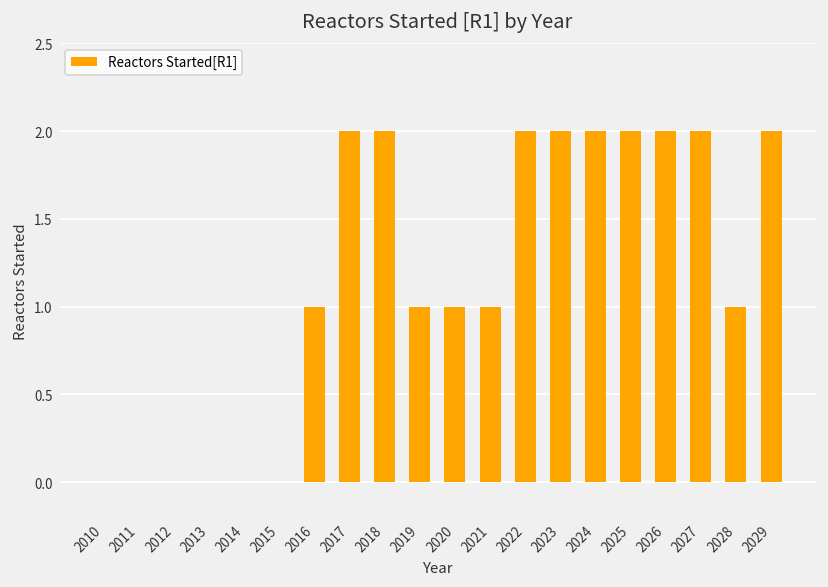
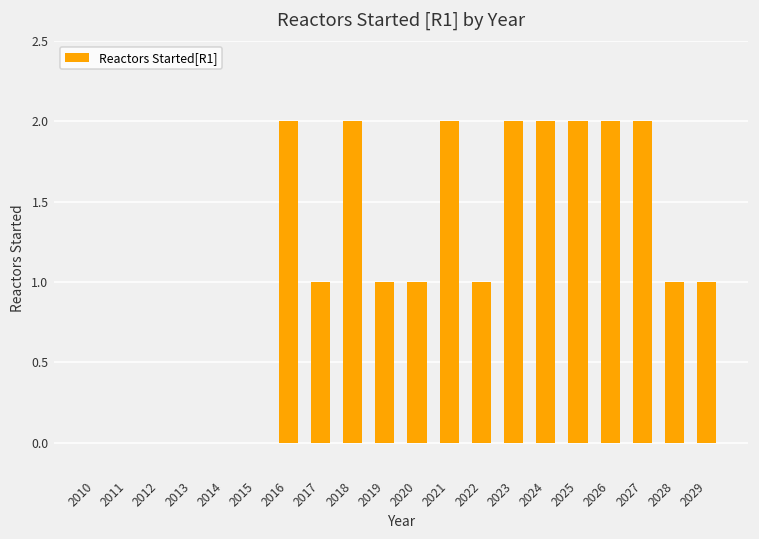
2016: 1 -> 2
2017: 2 -> 1
2021: 1 -> 2
2022: 2 -> 1
2029: 2 -> 1
